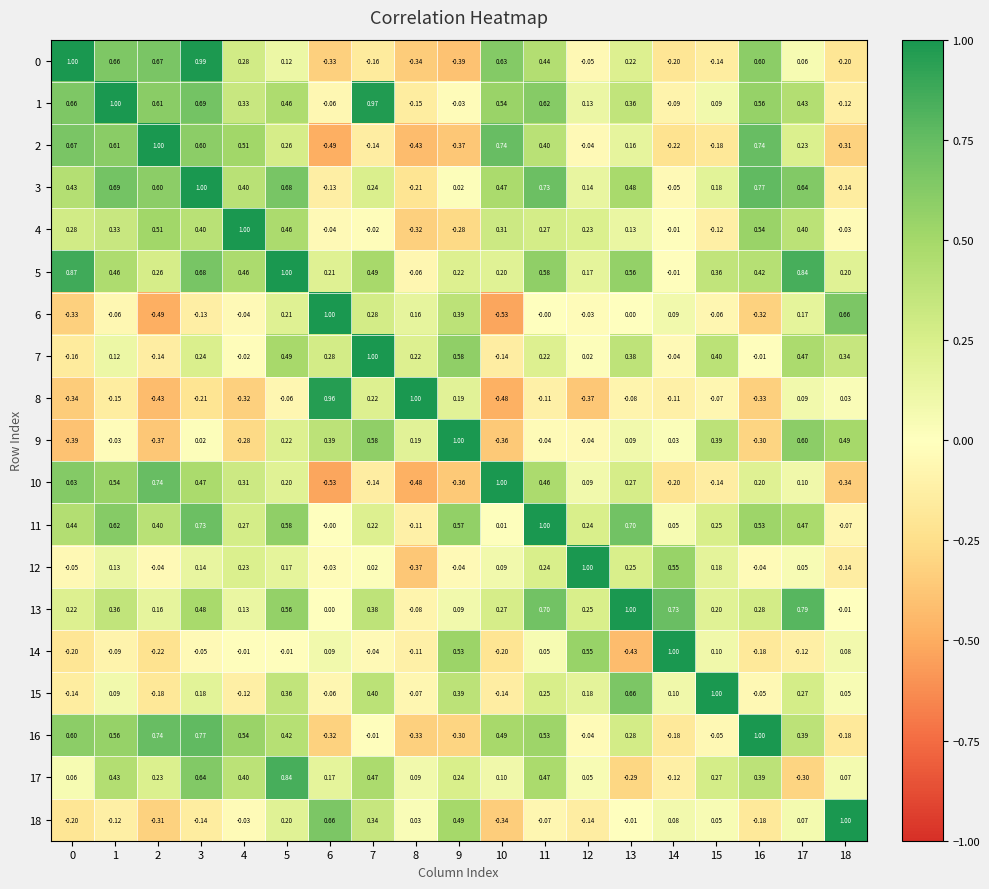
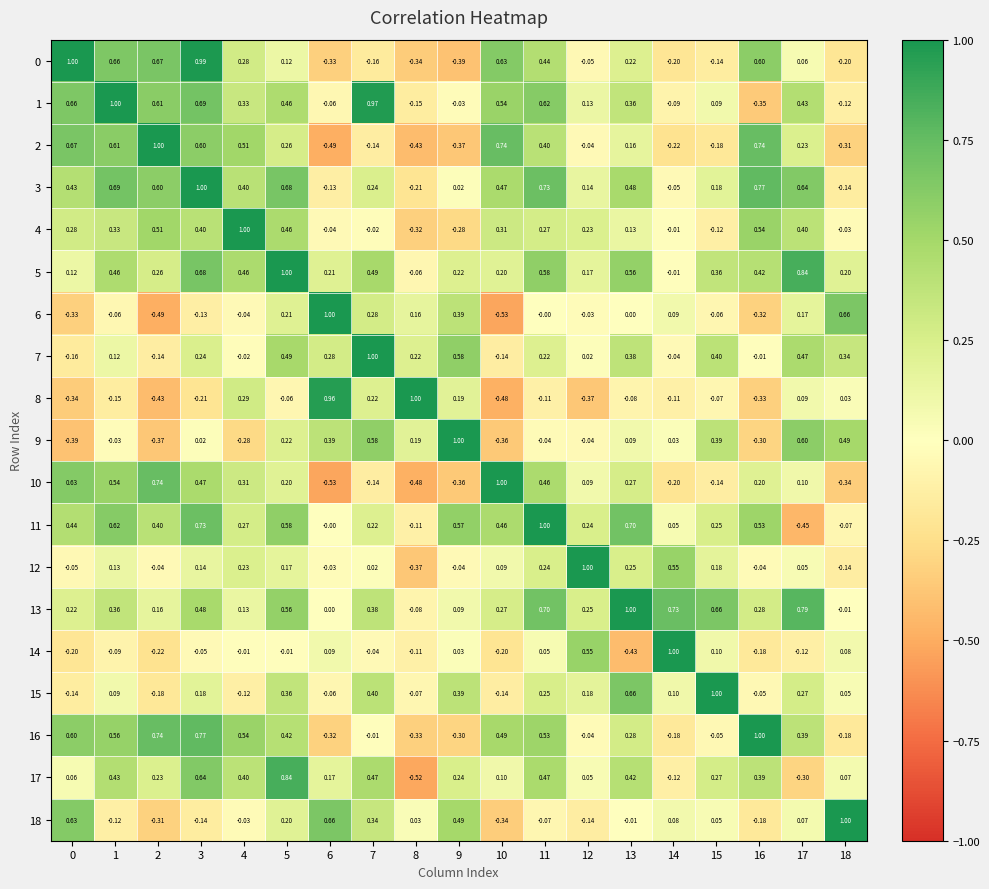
1, 16: 0.56 -> -0.35
5, 0: 0.87 -> 0.12
8, 4: -0.32 -> 0.29
11, 10: 0.01 -> 0.46
11, 17: 0.47 -> -0.45
13, 15: 0.20 -> 0.66
14, 9: 0.53 -> 0.03
17, 8: 0.09 -> -0.52
17, 13: -0.29 -> 0.42
18, 0: -0.20 -> 0.63
